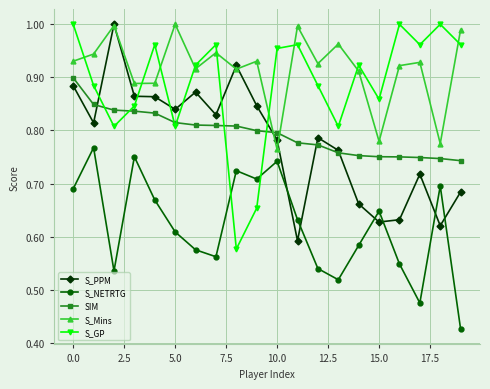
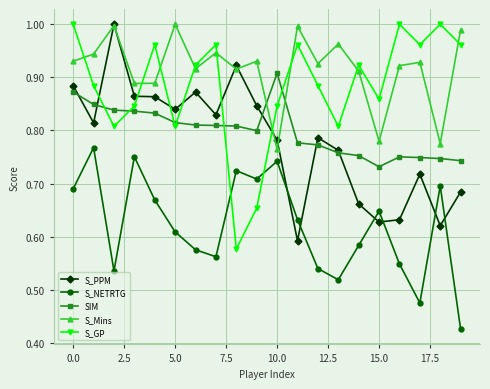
SIM, 0.0: 0.90 -> 0.87
SIM, 10.0: 0.80 -> 0.91
S_GP, 10.0: 0.95 -> 0.85
SIM, 15.0: 0.75 -> 0.73
